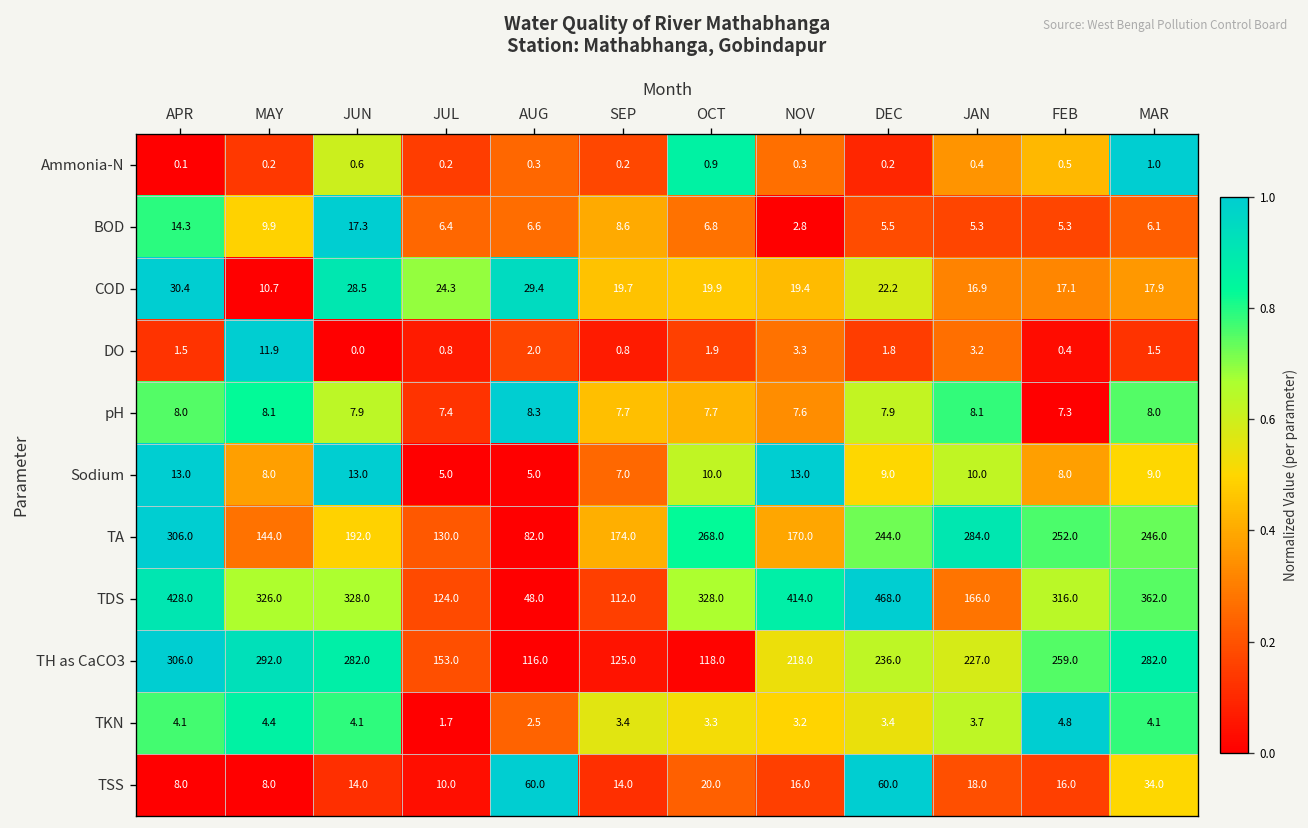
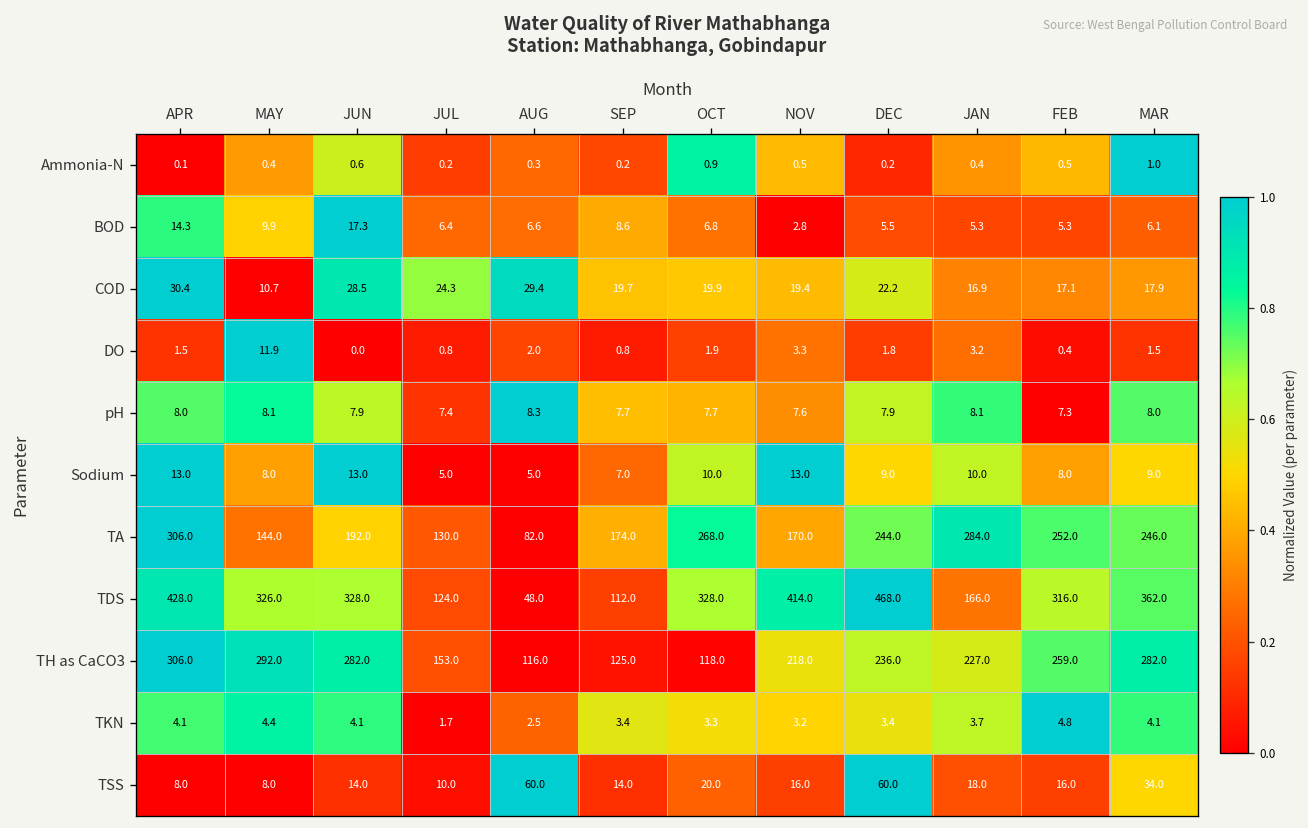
Ammonia-N, MAY: 0.2 -> 0.4
Ammonia-N, NOV: 0.3 -> 0.5
